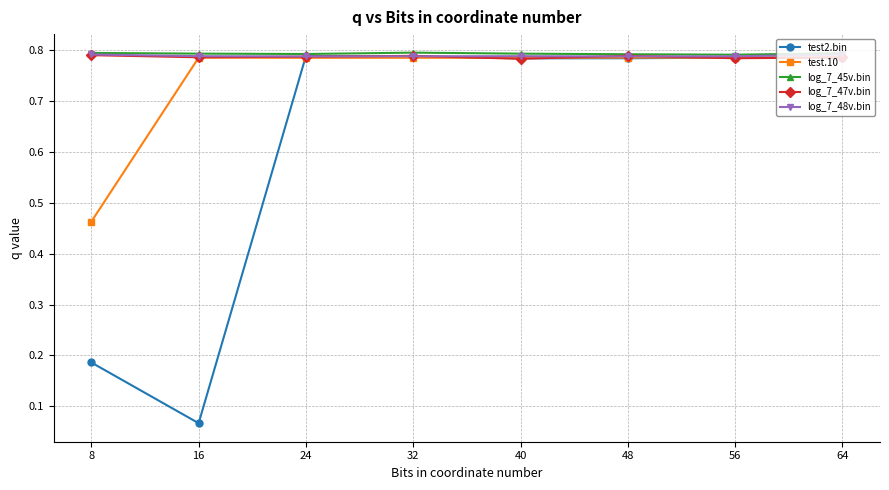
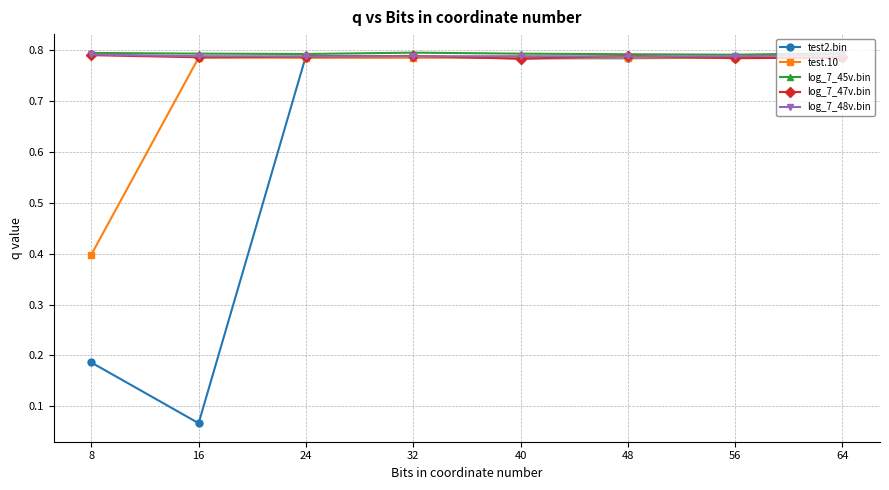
test.10, 8: 0.46 -> 0.40
